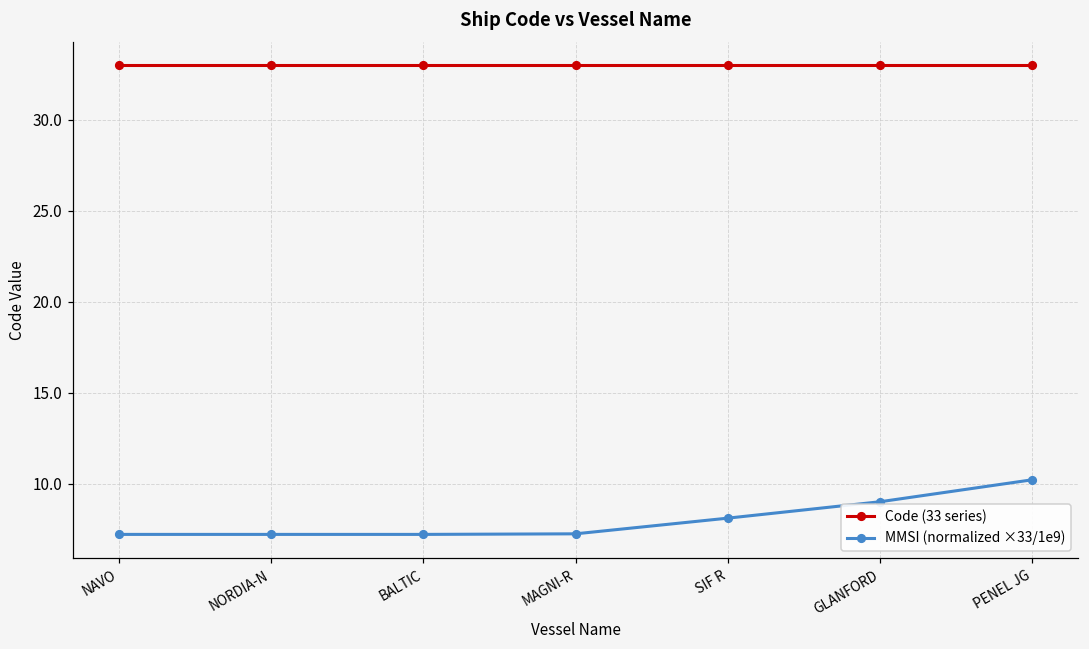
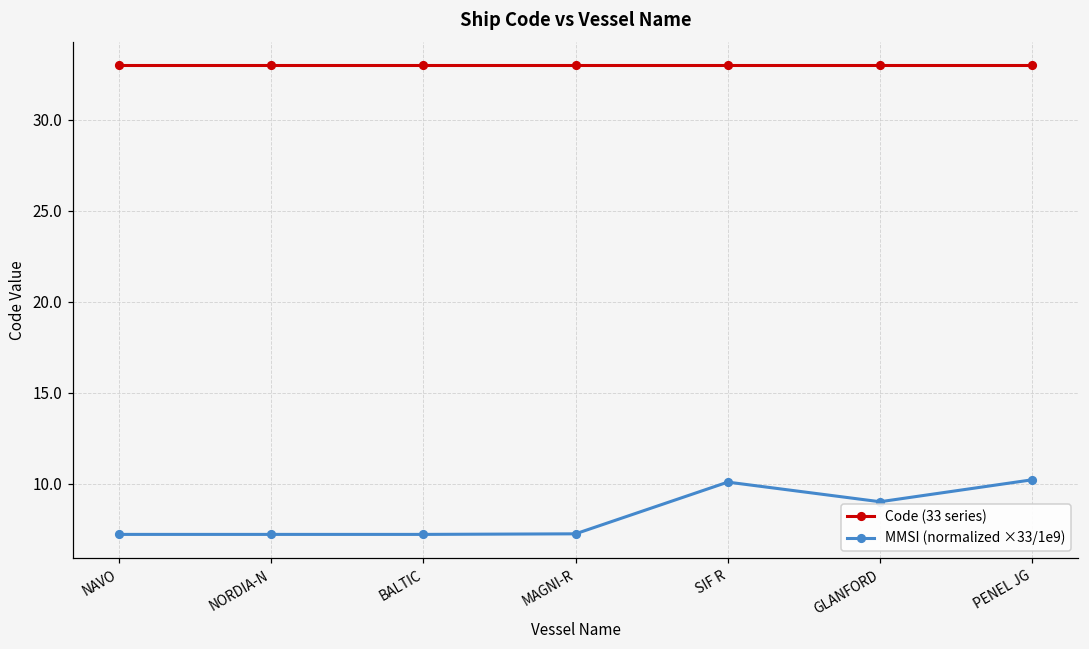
MMSI (normalized ×33/1e9), SIF R: 8.1 -> 10.1
